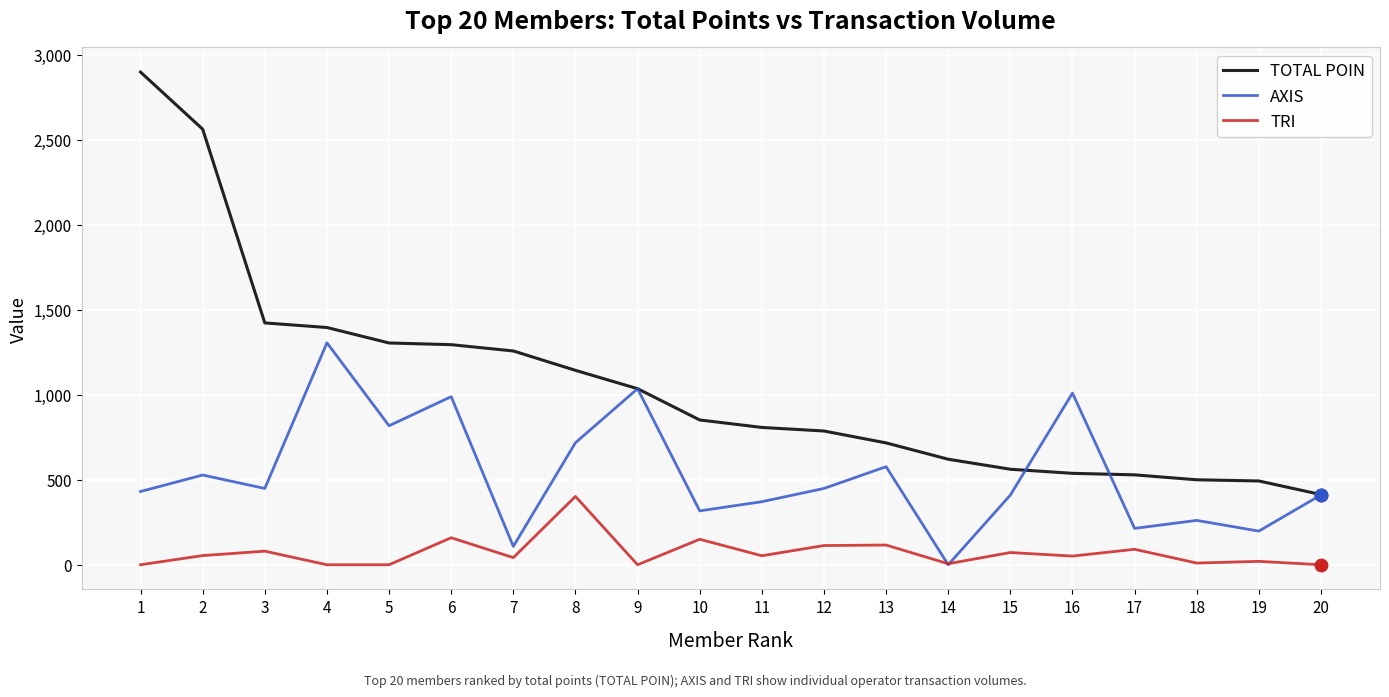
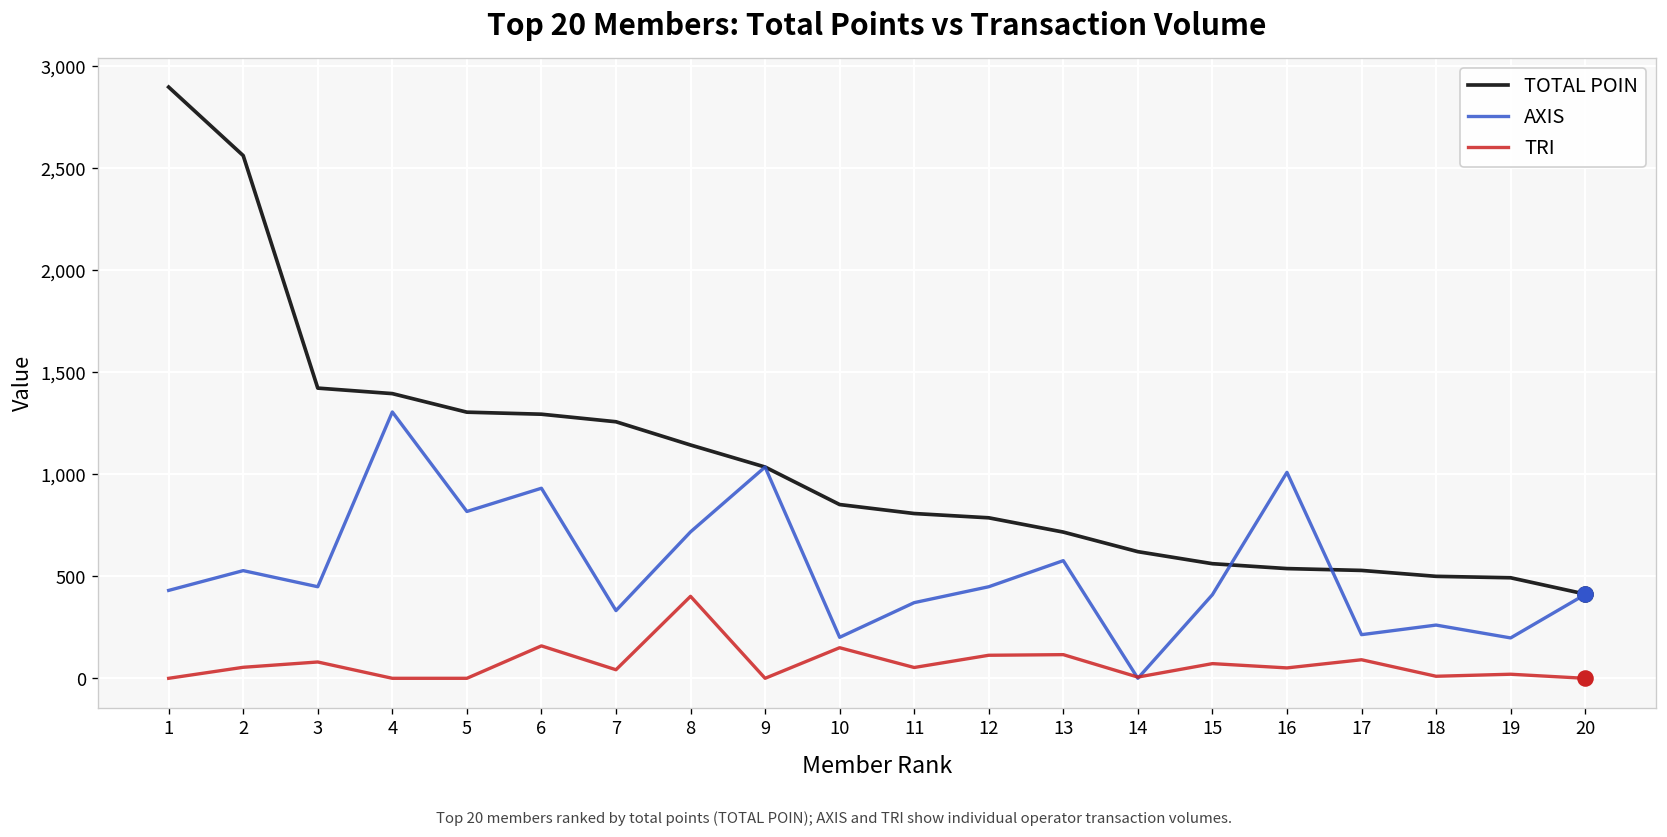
AXIS, 6: 990 -> 930
AXIS, 7: 110 -> 330
AXIS, 10: 320 -> 200
